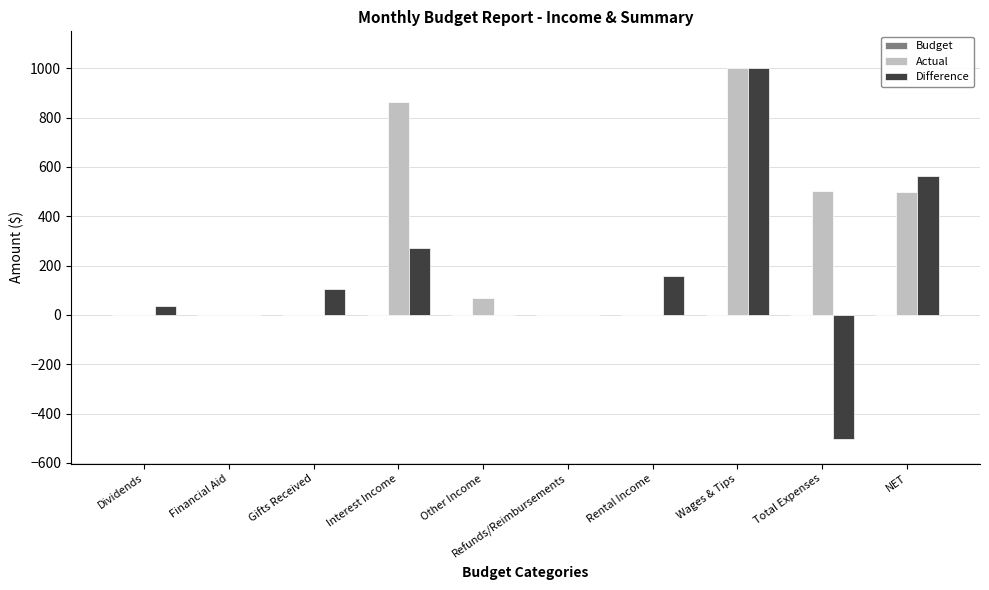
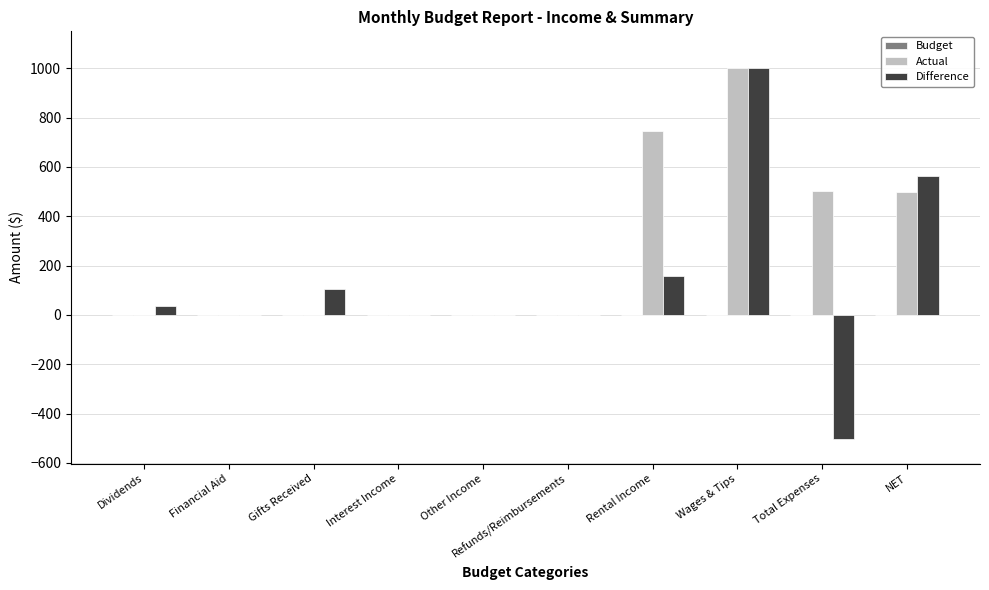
Actual, Interest Income: 860 -> 0
Difference, Interest Income: 270 -> 0
Actual, Other Income: 70 -> 0
Actual, Rental Income: 0 -> 750
